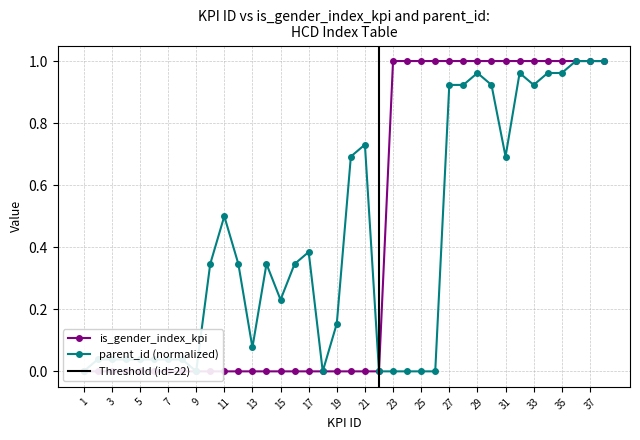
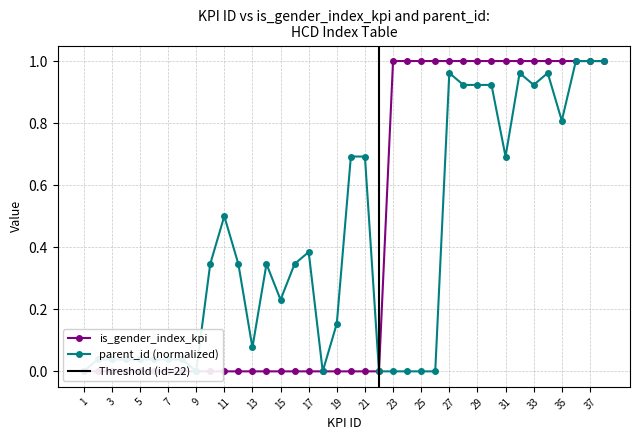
parent_id (normalized), 21: 0.73 -> 0.69
parent_id (normalized), 27: 0.92 -> 0.96
parent_id (normalized), 29: 0.96 -> 0.92
parent_id (normalized), 35: 0.96 -> 0.81
